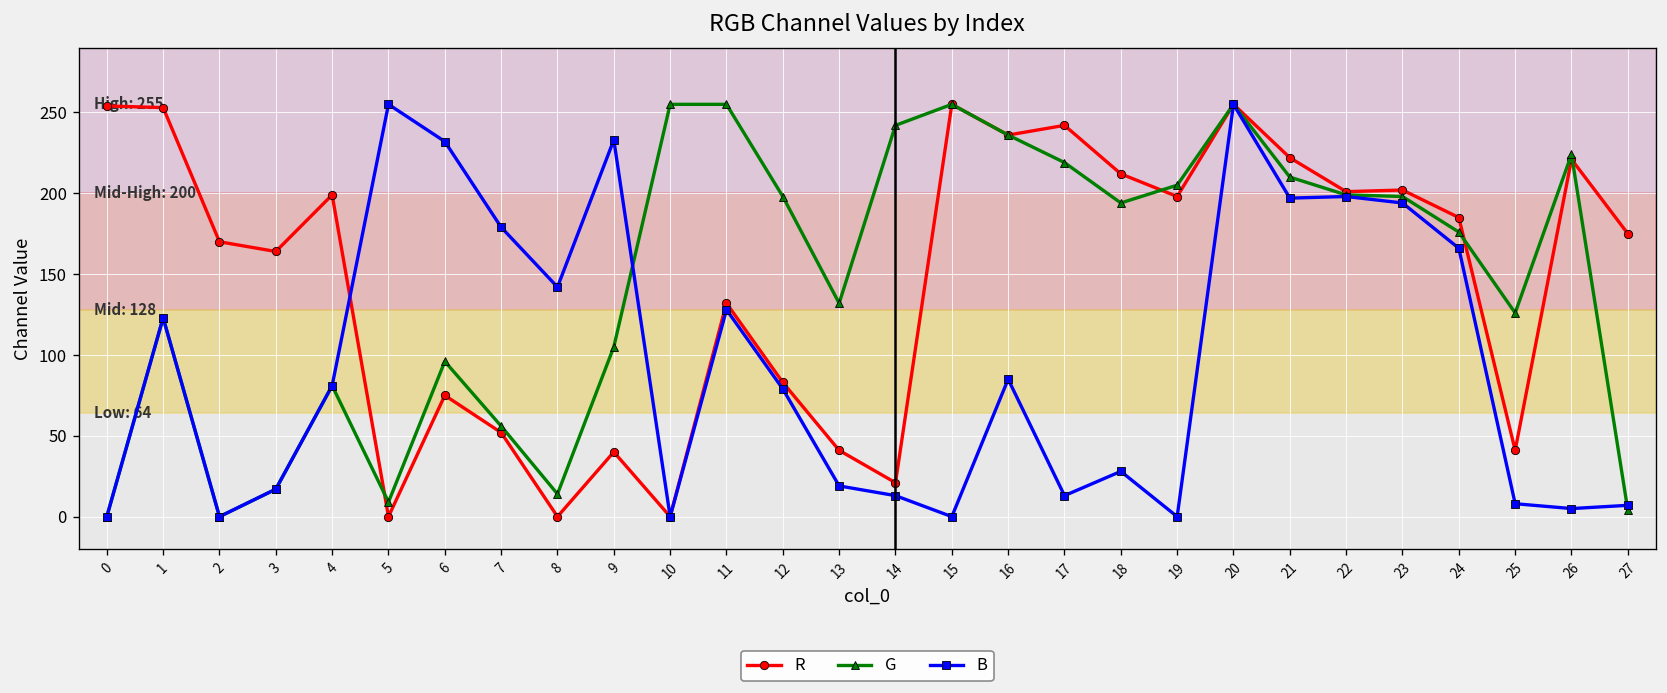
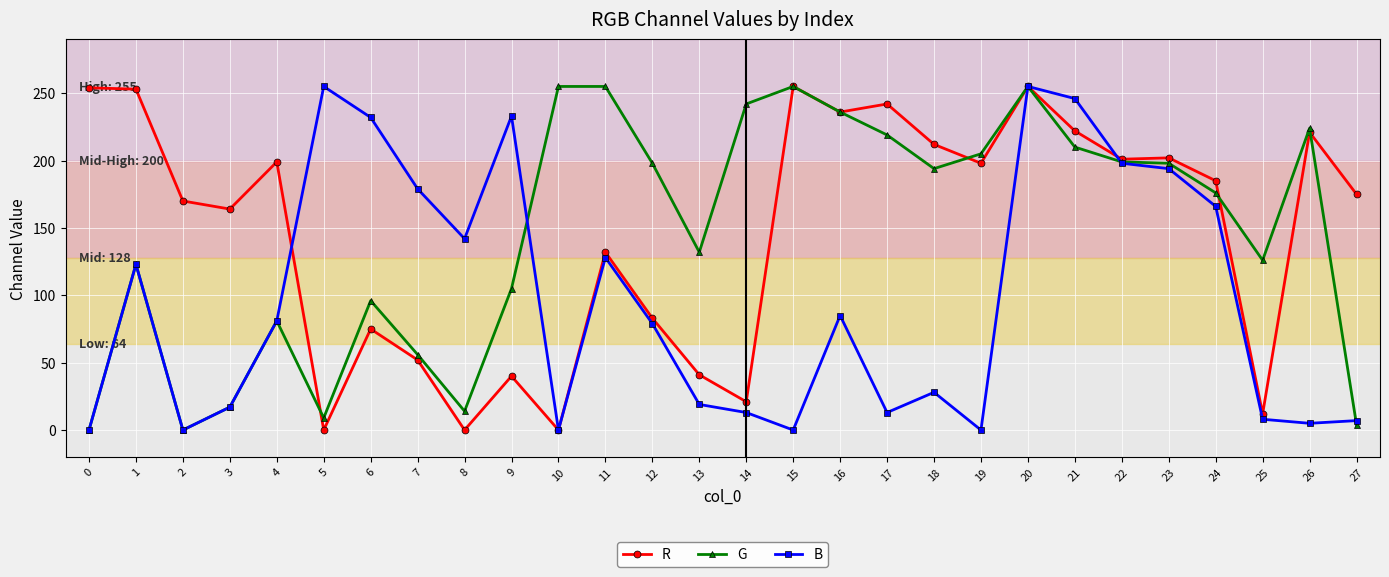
B, 21: 197 -> 246
R, 25: 41 -> 12
